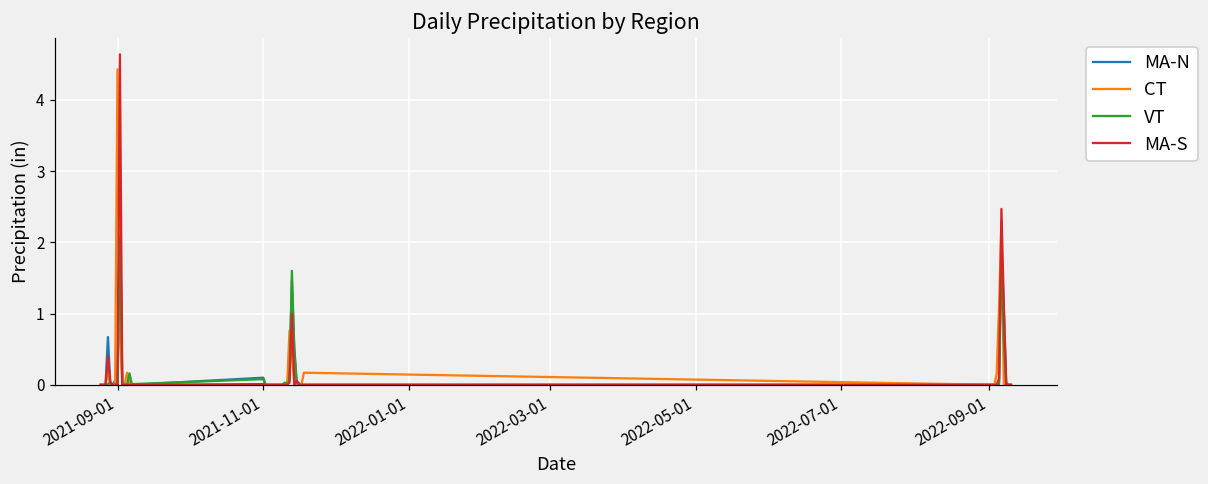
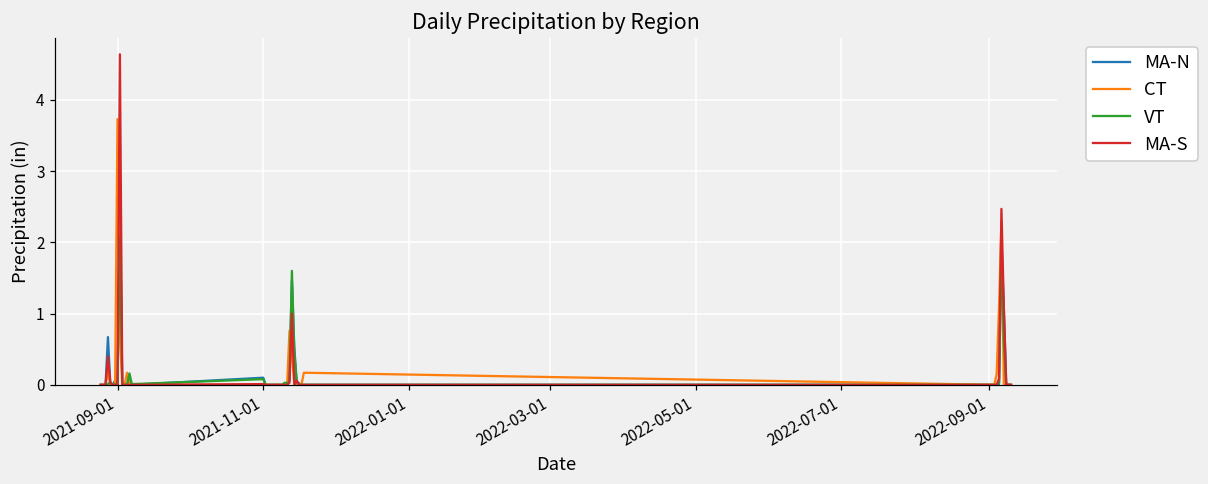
CT, 2021-09-01: 4.4 -> 3.7
